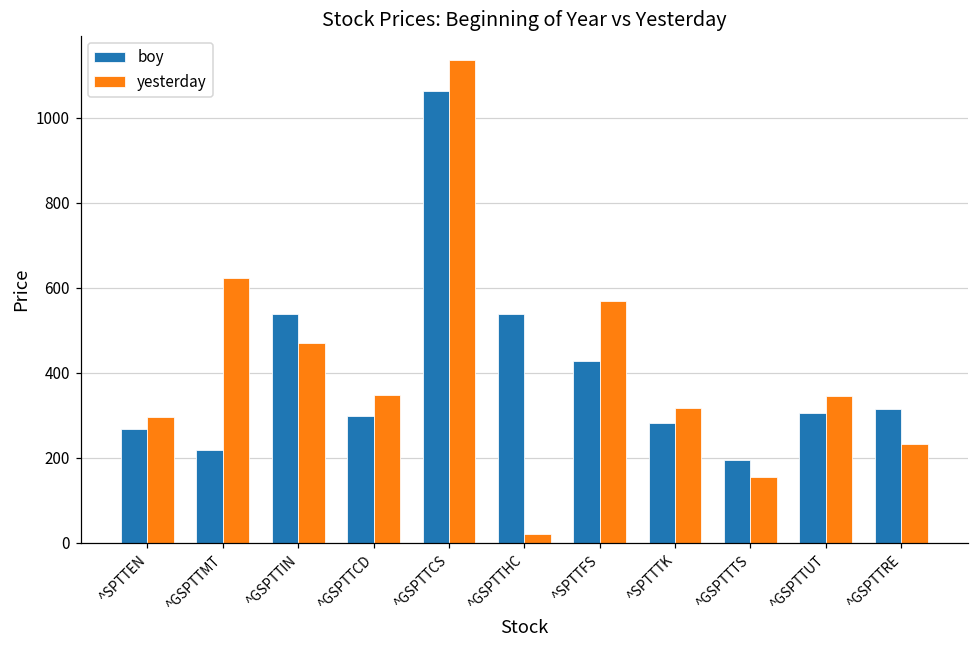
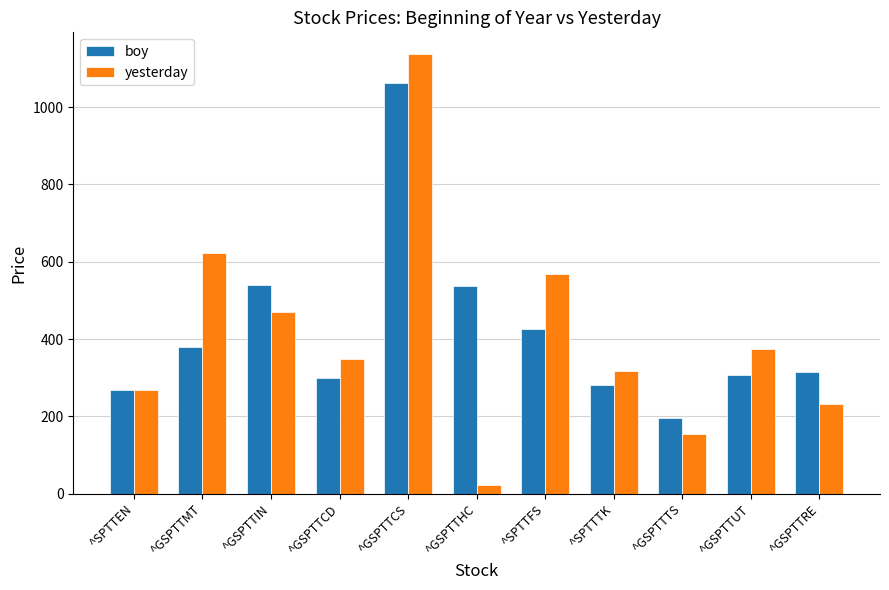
yesterday, ^SPTTEN: 300 -> 270
boy, ^GSPTTMT: 220 -> 380
yesterday, ^GSPTTUT: 350 -> 370
